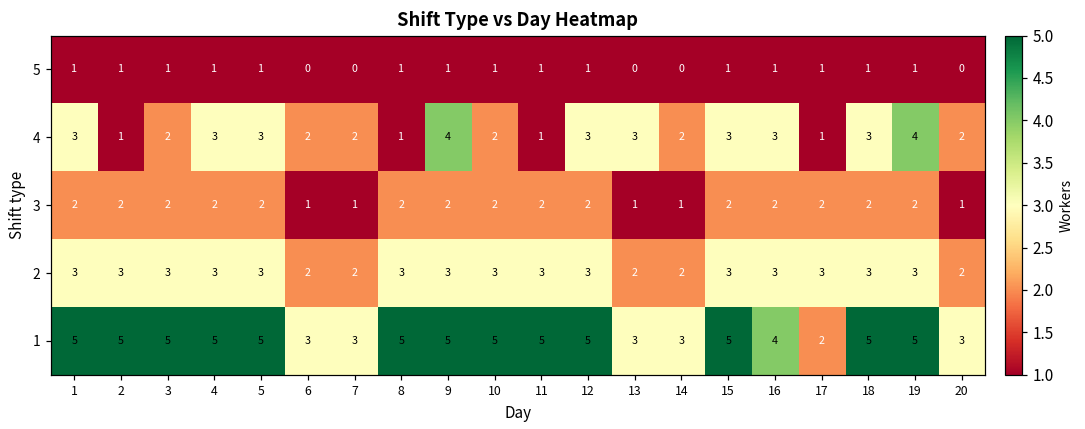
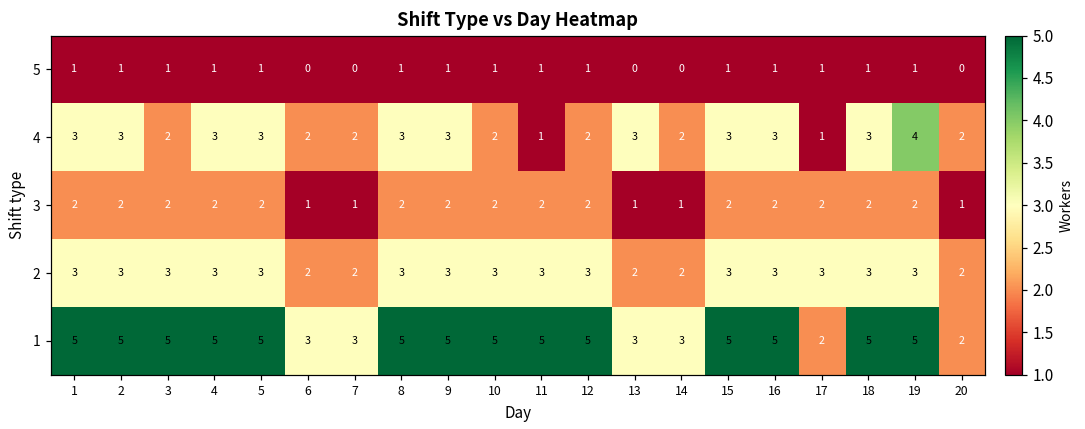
4, 2: 1 -> 3
4, 8: 1 -> 3
4, 9: 4 -> 3
4, 12: 3 -> 2
1, 16: 4 -> 5
1, 20: 3 -> 2
